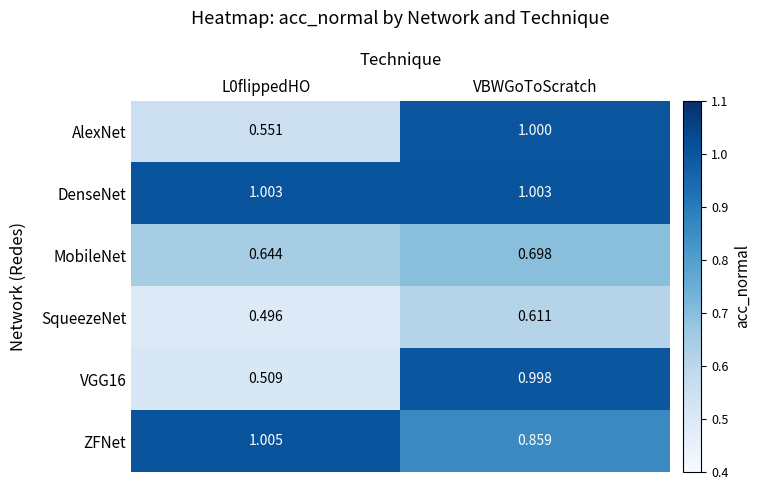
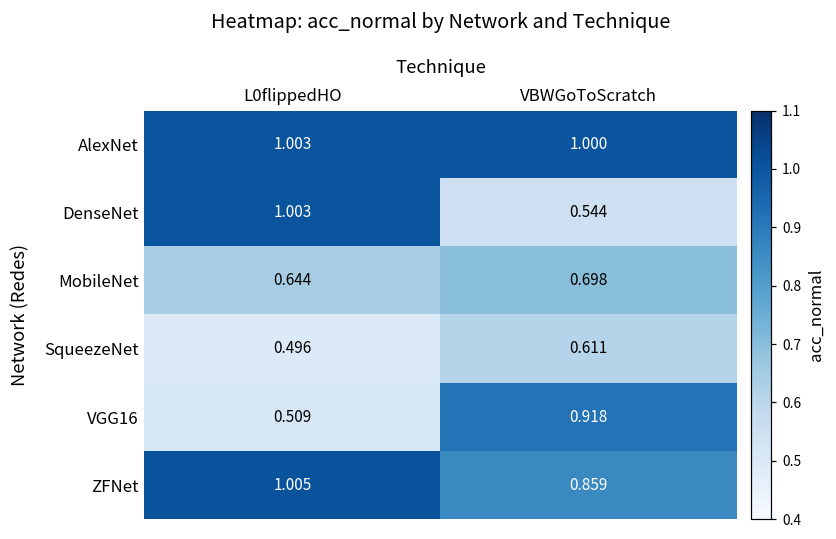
AlexNet, L0flippedHO: 0.551 -> 1.003
DenseNet, VBWGoToScratch: 1.003 -> 0.544
VGG16, VBWGoToScratch: 0.998 -> 0.918
